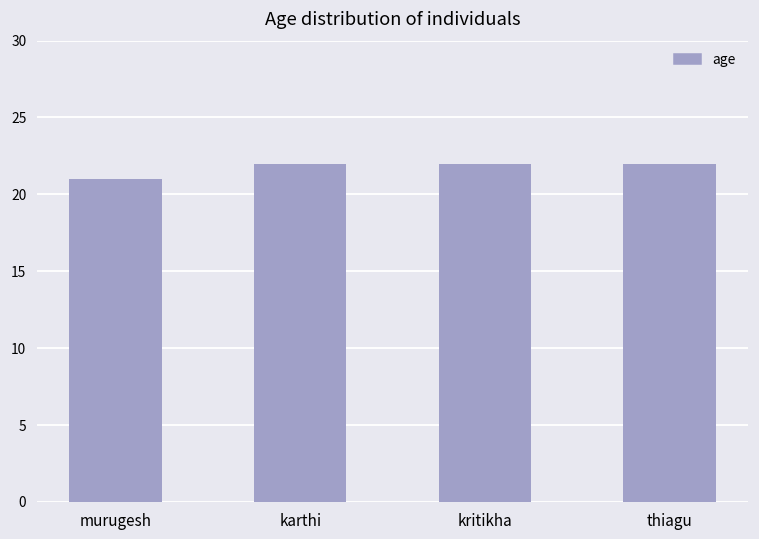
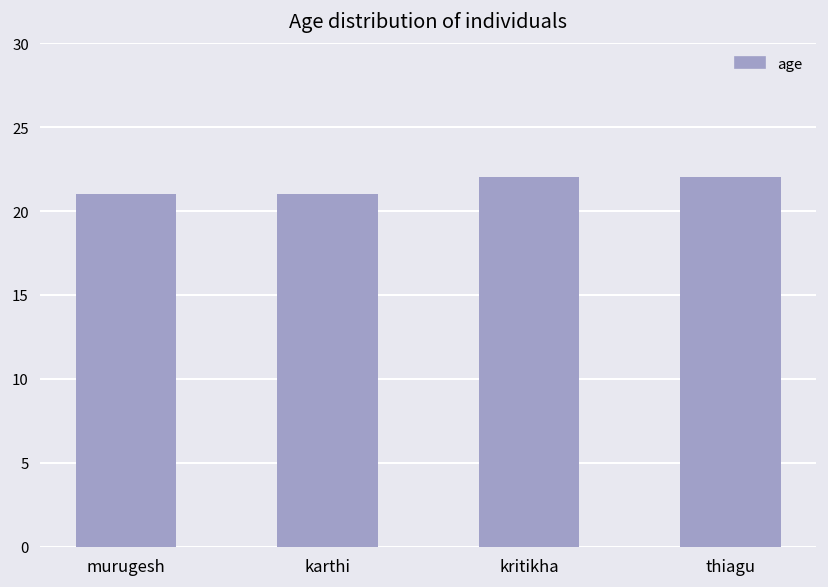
karthi: 22 -> 21
